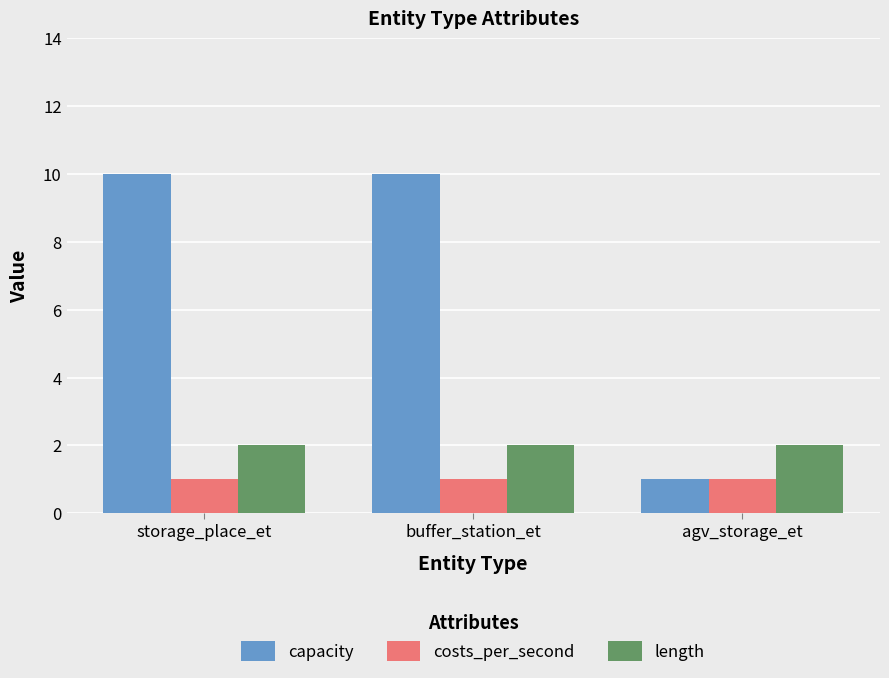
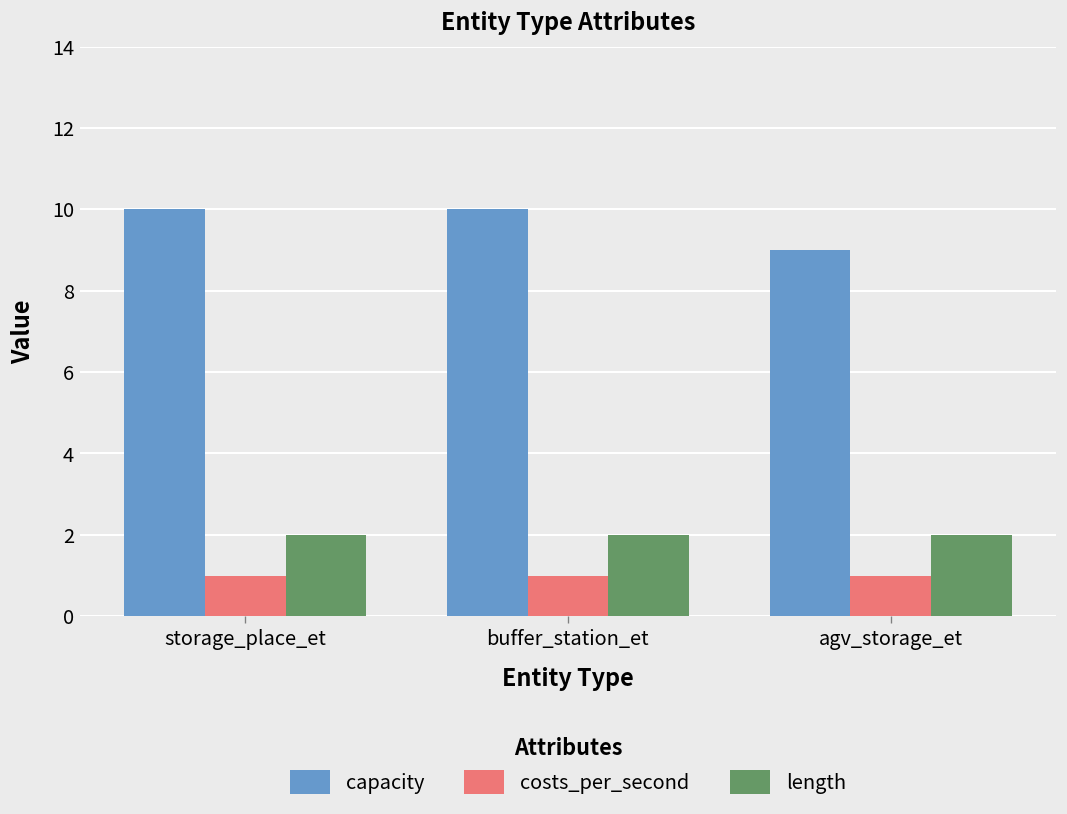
capacity, agv_storage_et: 1 -> 9
